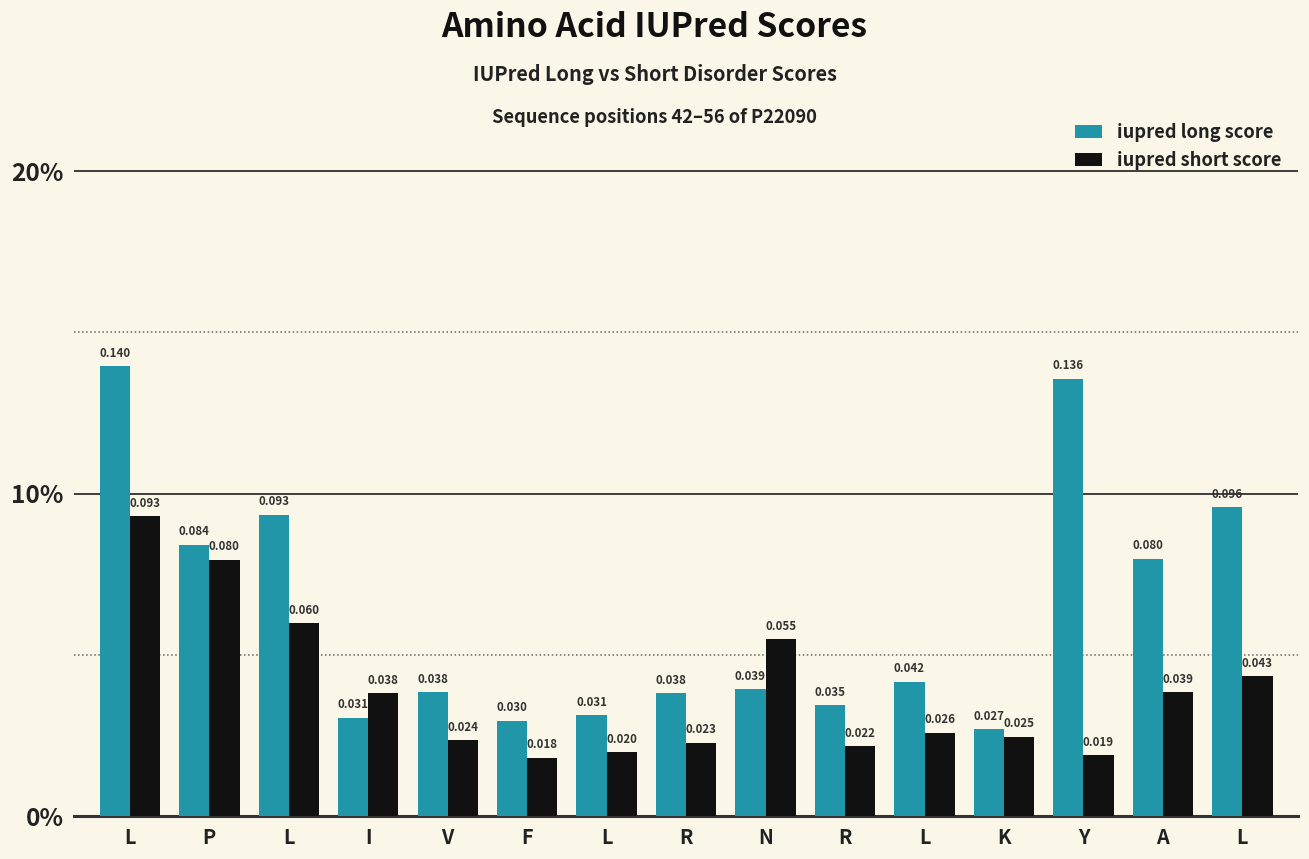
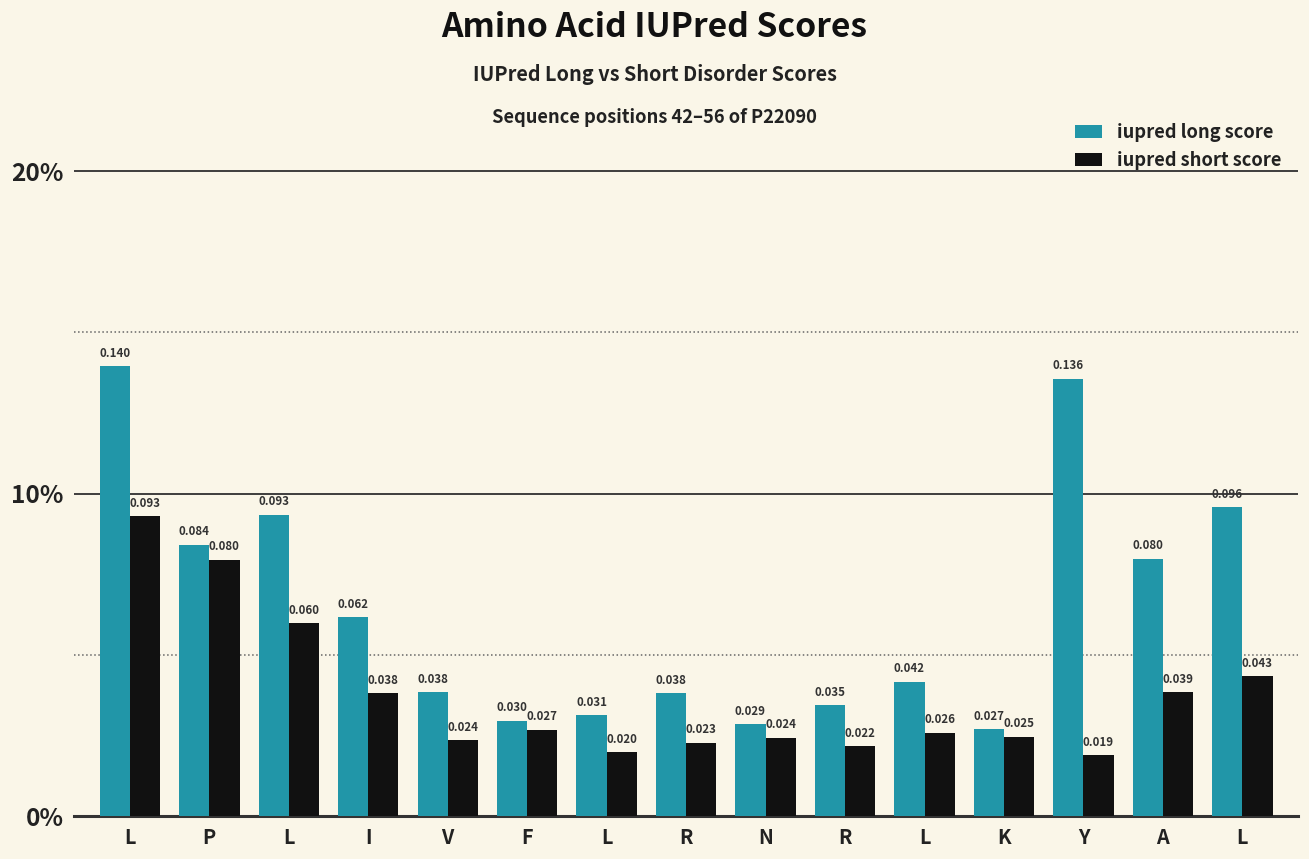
iupred long score, I: 0.031 -> 0.062
iupred short score, F: 0.018 -> 0.027
iupred long score, N: 0.039 -> 0.029
iupred short score, N: 0.055 -> 0.024
